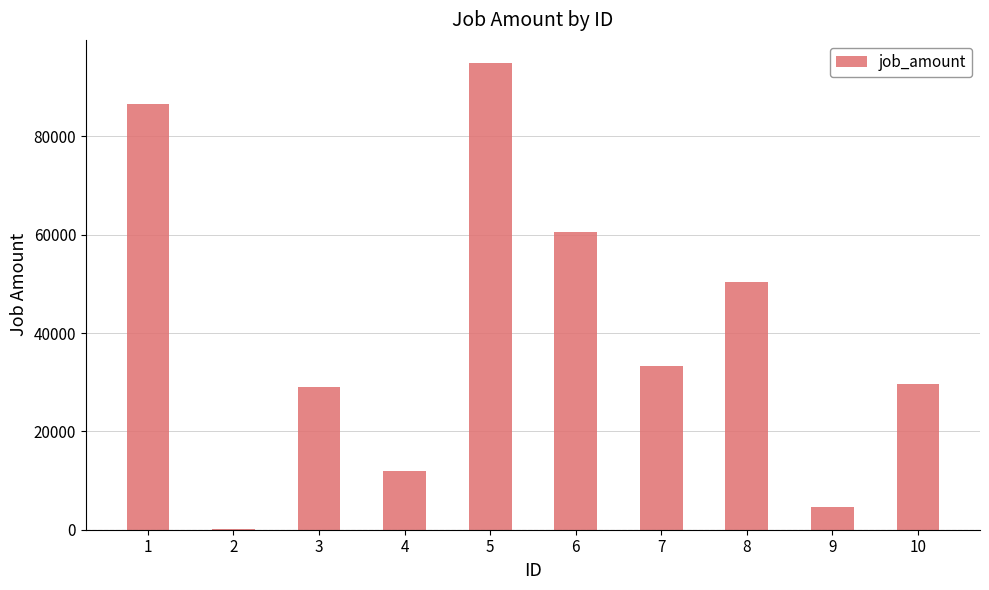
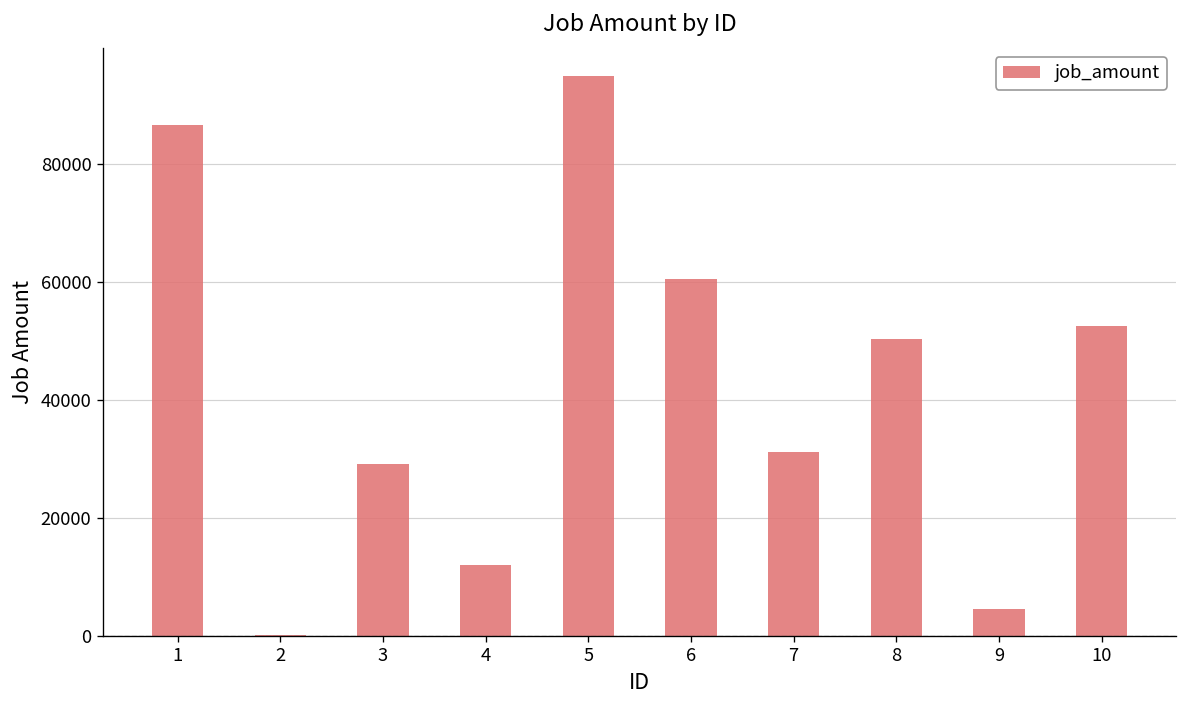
7: 33000 -> 31000
10: 30000 -> 53000
